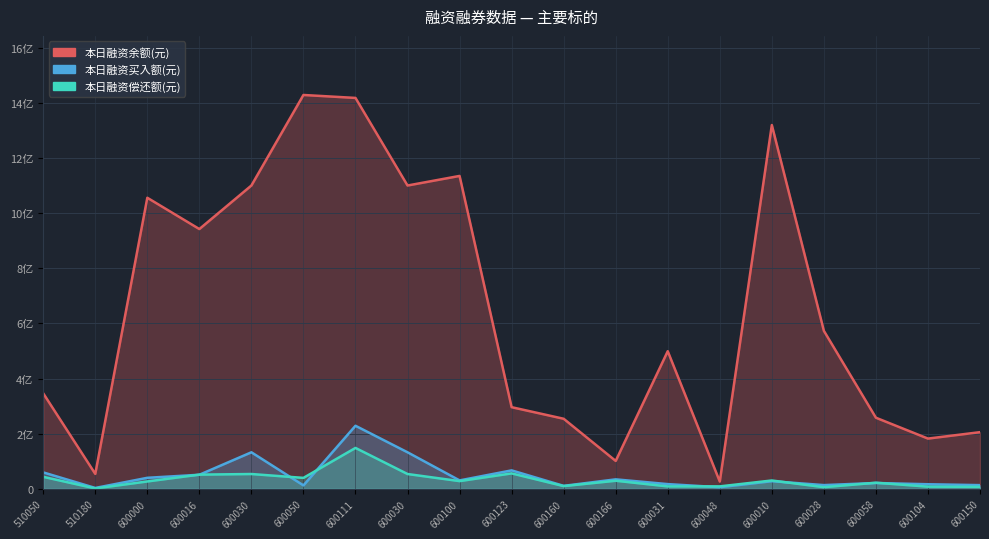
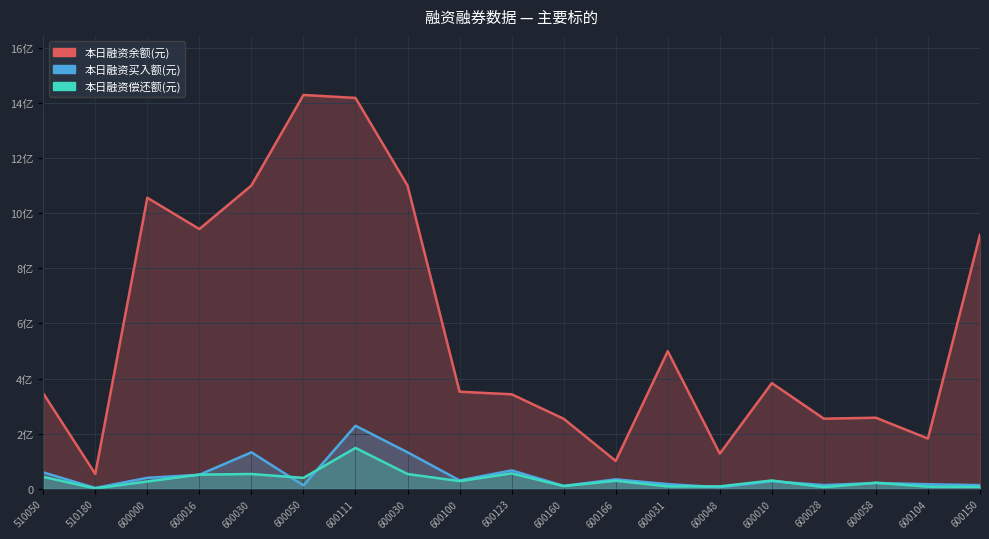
本日融资余额(元), 600100: 11.3亿 -> 3.5亿
本日融资余额(元), 600123: 3.0亿 -> 3.4亿
本日融资余额(元), 600048: 0.3亿 -> 1.3亿
本日融资余额(元), 600010: 13.2亿 -> 3.8亿
本日融资余额(元), 600028: 5.7亿 -> 2.5亿
本日融资余额(元), 600150: 2.1亿 -> 9.2亿
